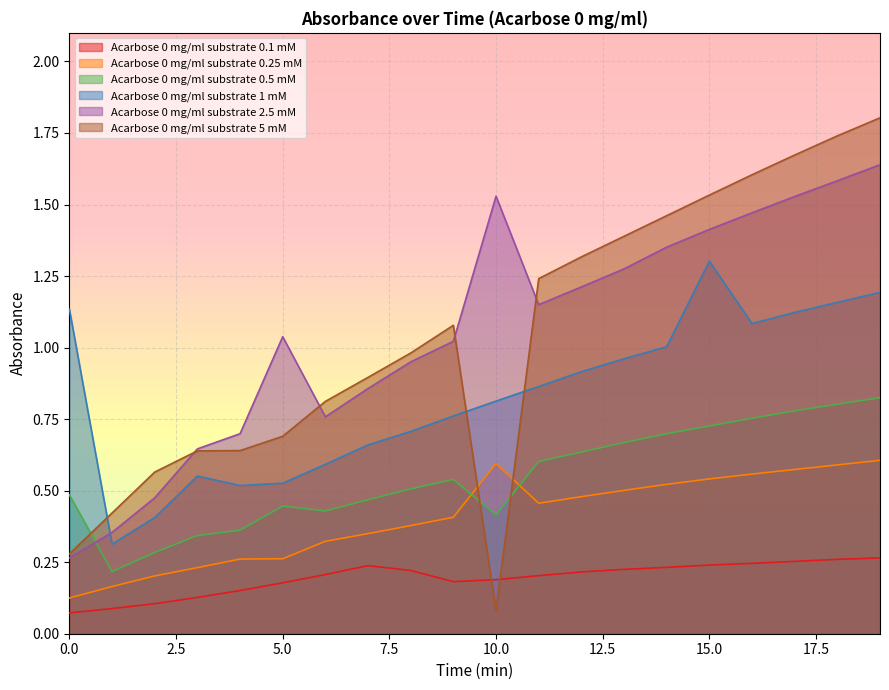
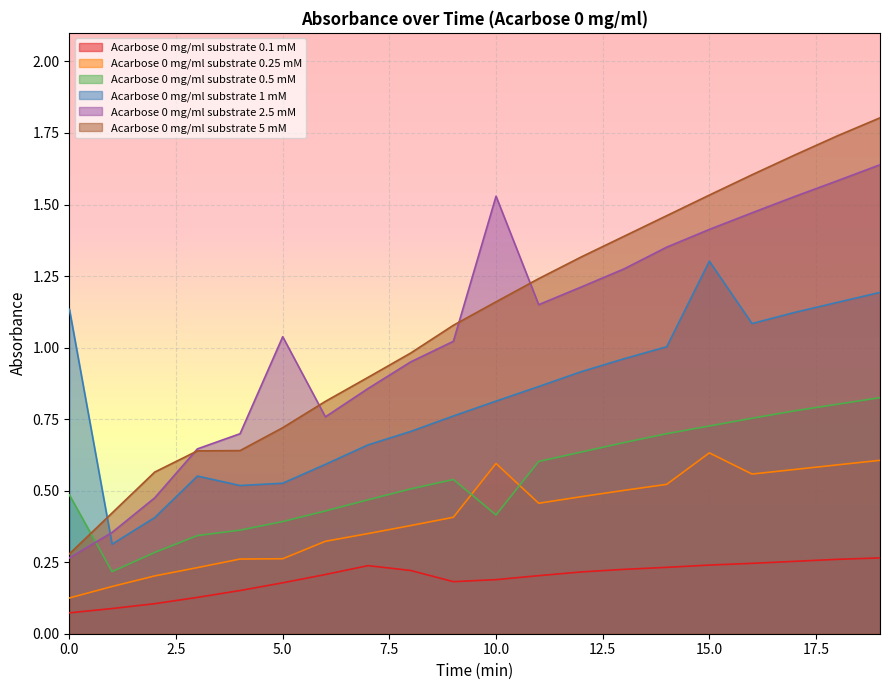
Acarbose 0 mg/ml substrate 0.5 mM, 5.0: 0.45 -> 0.39
Acarbose 0 mg/ml substrate 5 mM, 5.0: 0.69 -> 0.72
Acarbose 0 mg/ml substrate 5 mM, 10.0: 0.08 -> 1.16
Acarbose 0 mg/ml substrate 0.25 mM, 15.0: 0.54 -> 0.63
